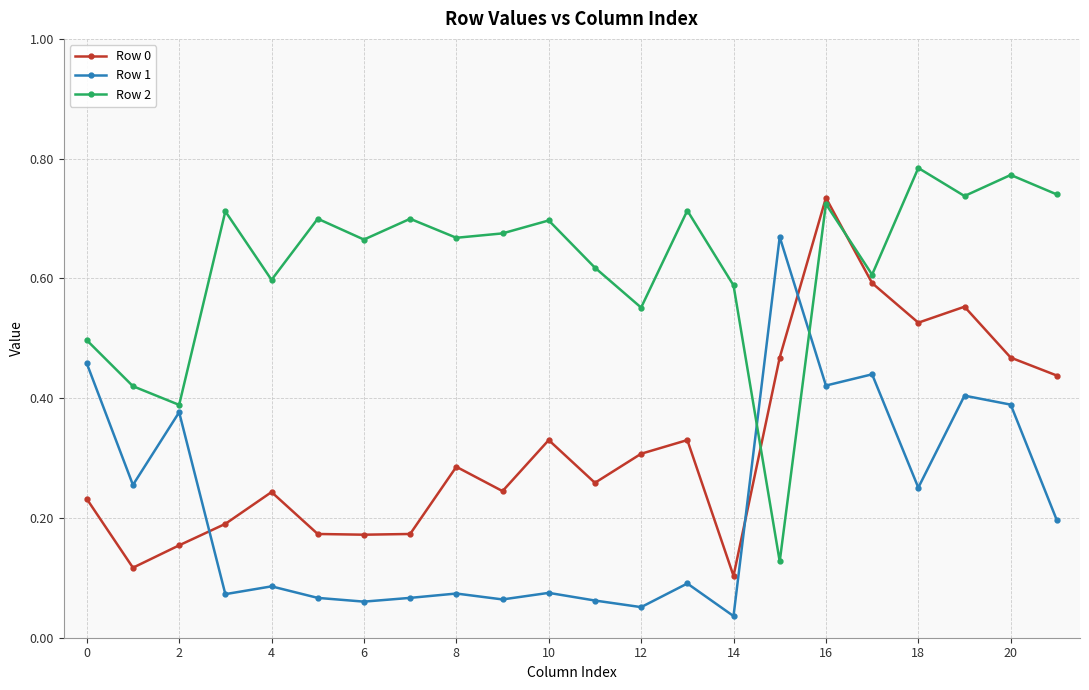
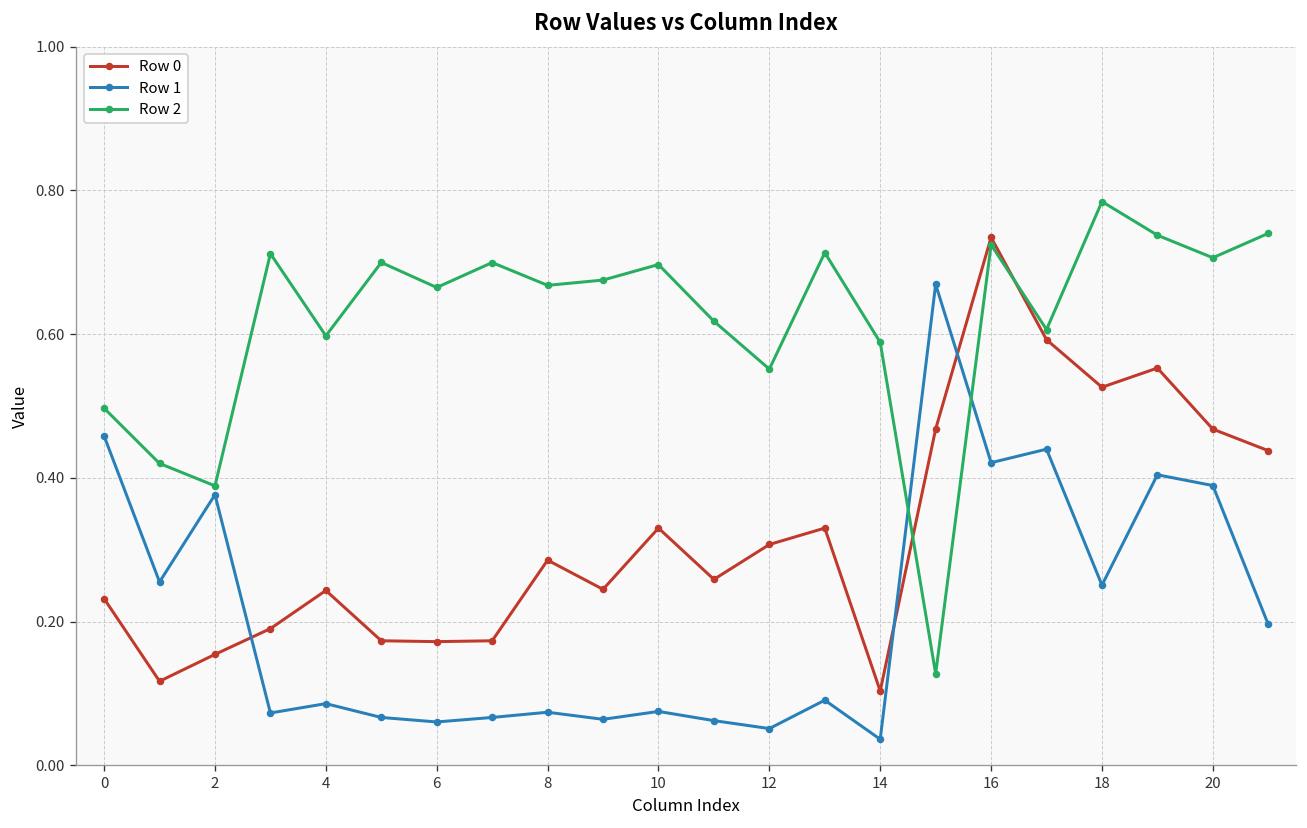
Row 2, 20: 0.77 -> 0.71
